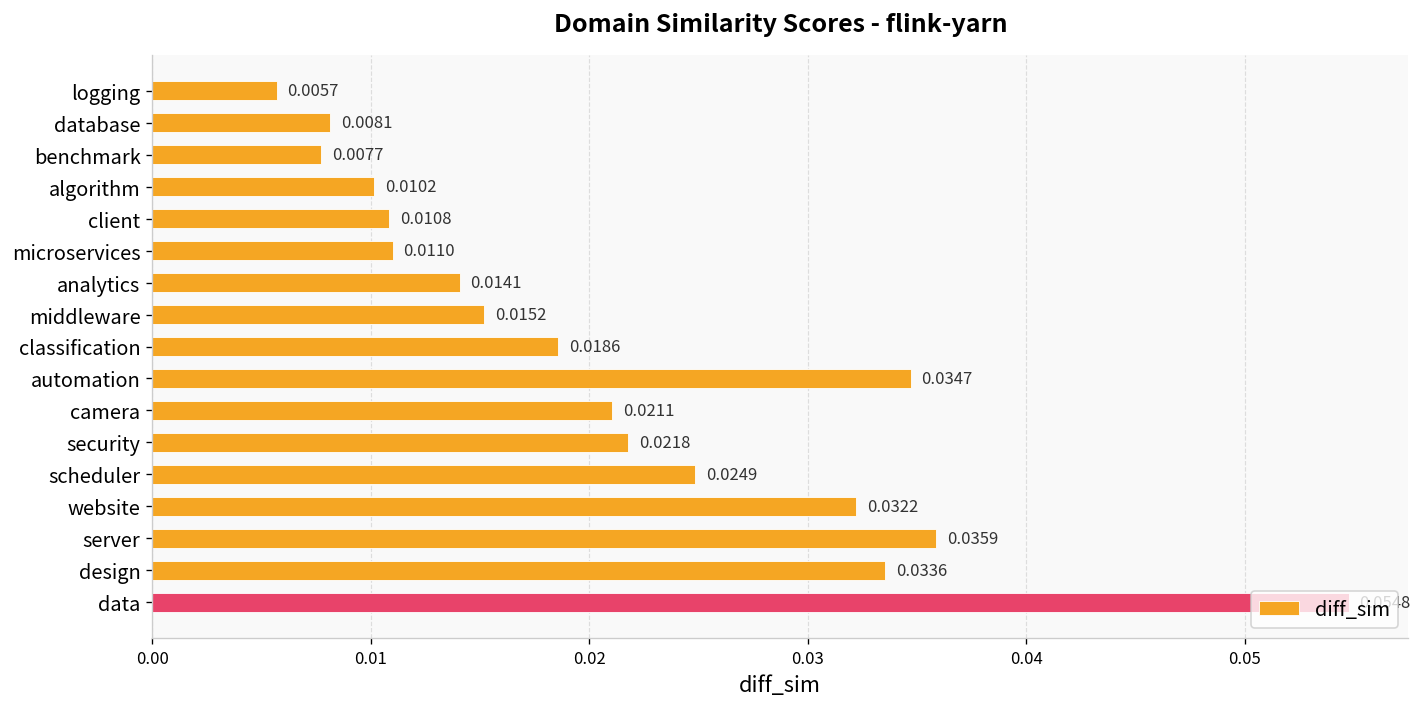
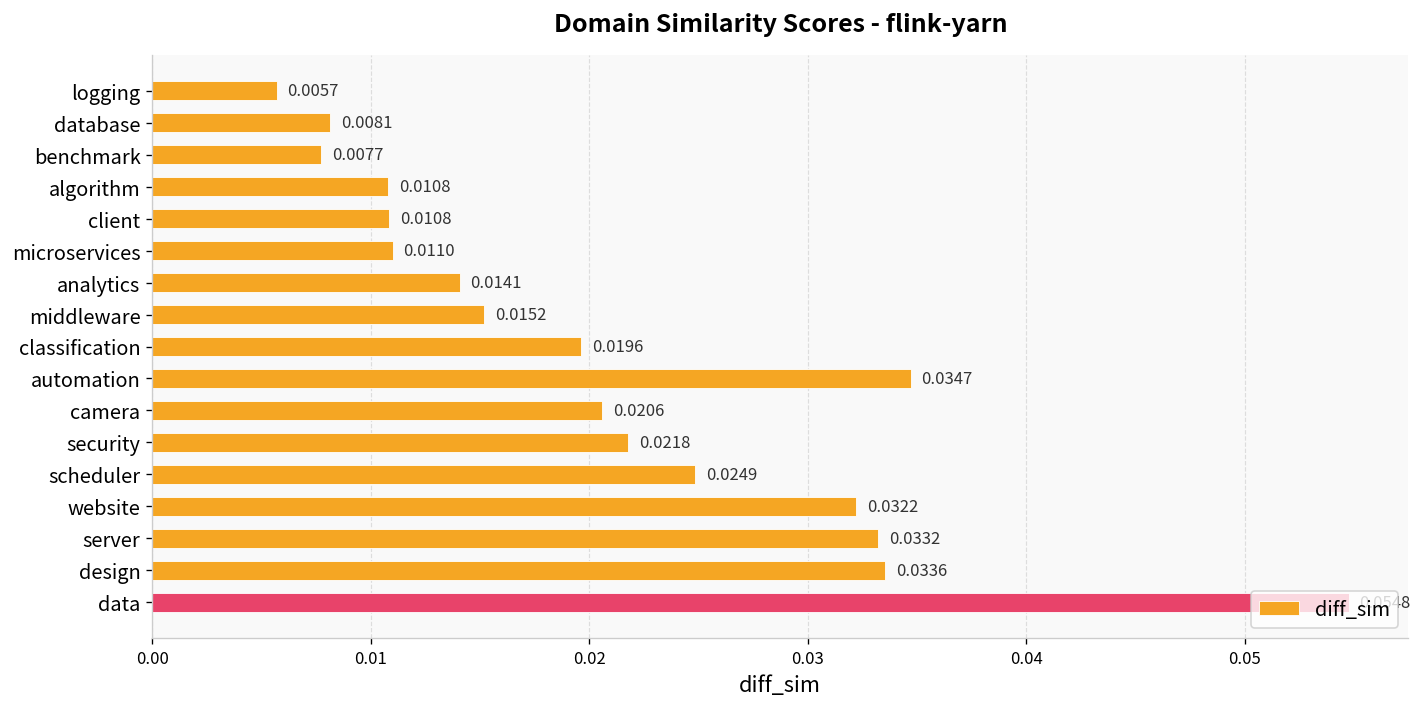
algorithm: 0.0102 -> 0.0108
classification: 0.0186 -> 0.0196
camera: 0.0211 -> 0.0206
server: 0.0359 -> 0.0332
